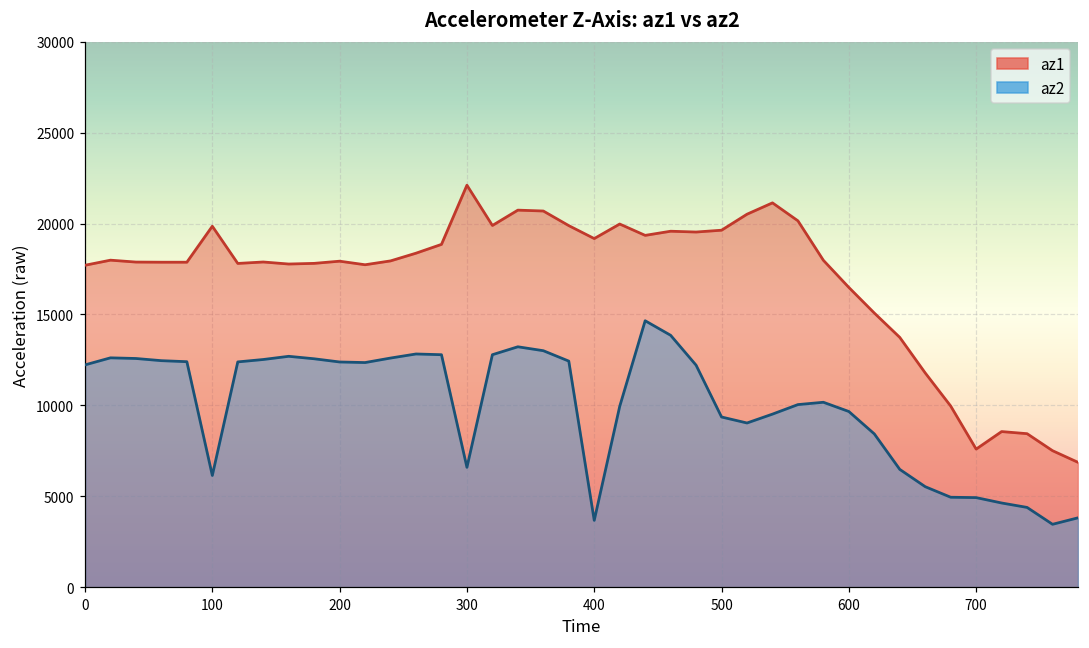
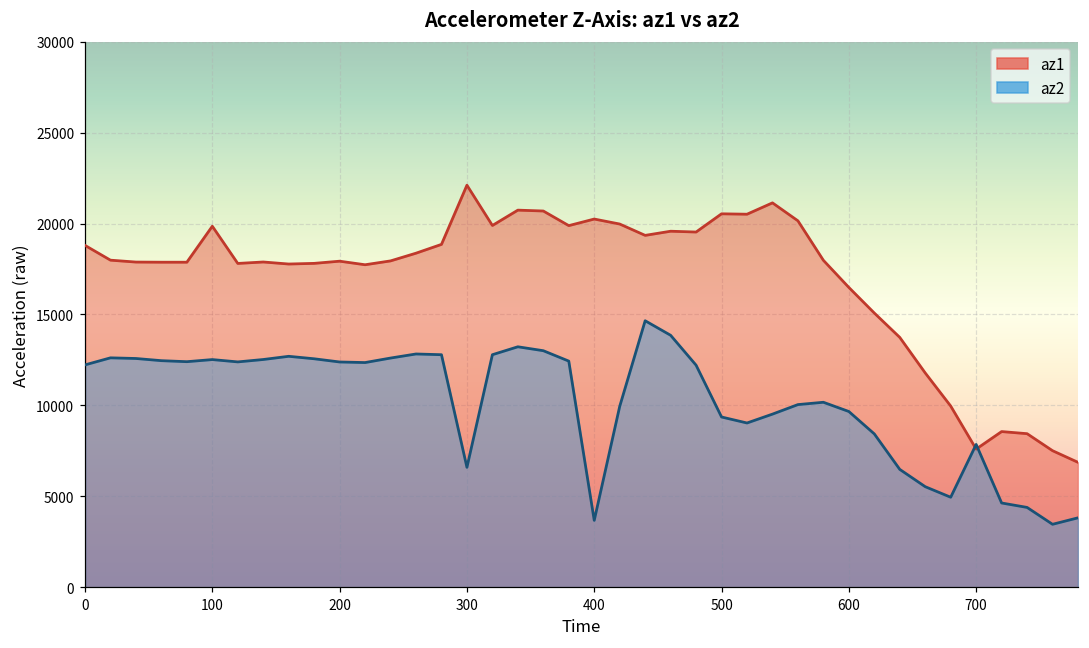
az1, 0: 17700 -> 18800
az2, 100: 6100 -> 12500
az1, 400: 19200 -> 20300
az1, 500: 19600 -> 20500
az2, 700: 4900 -> 7900
